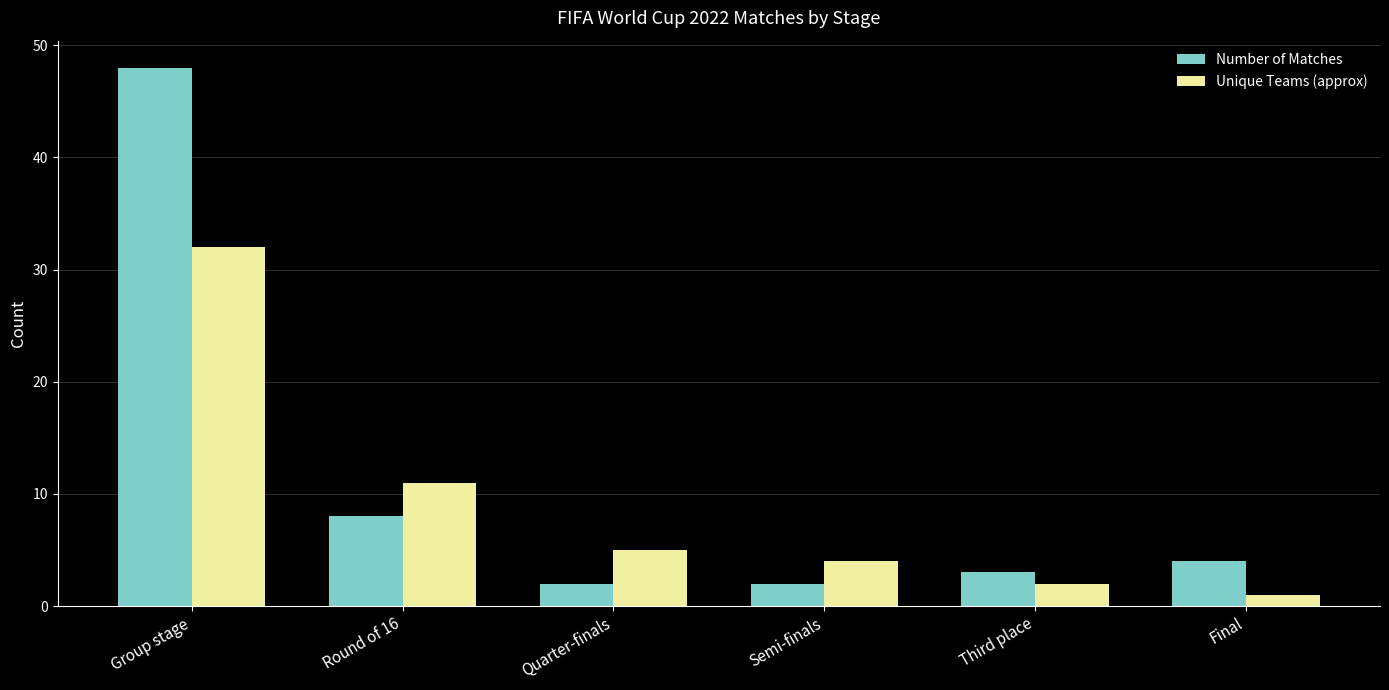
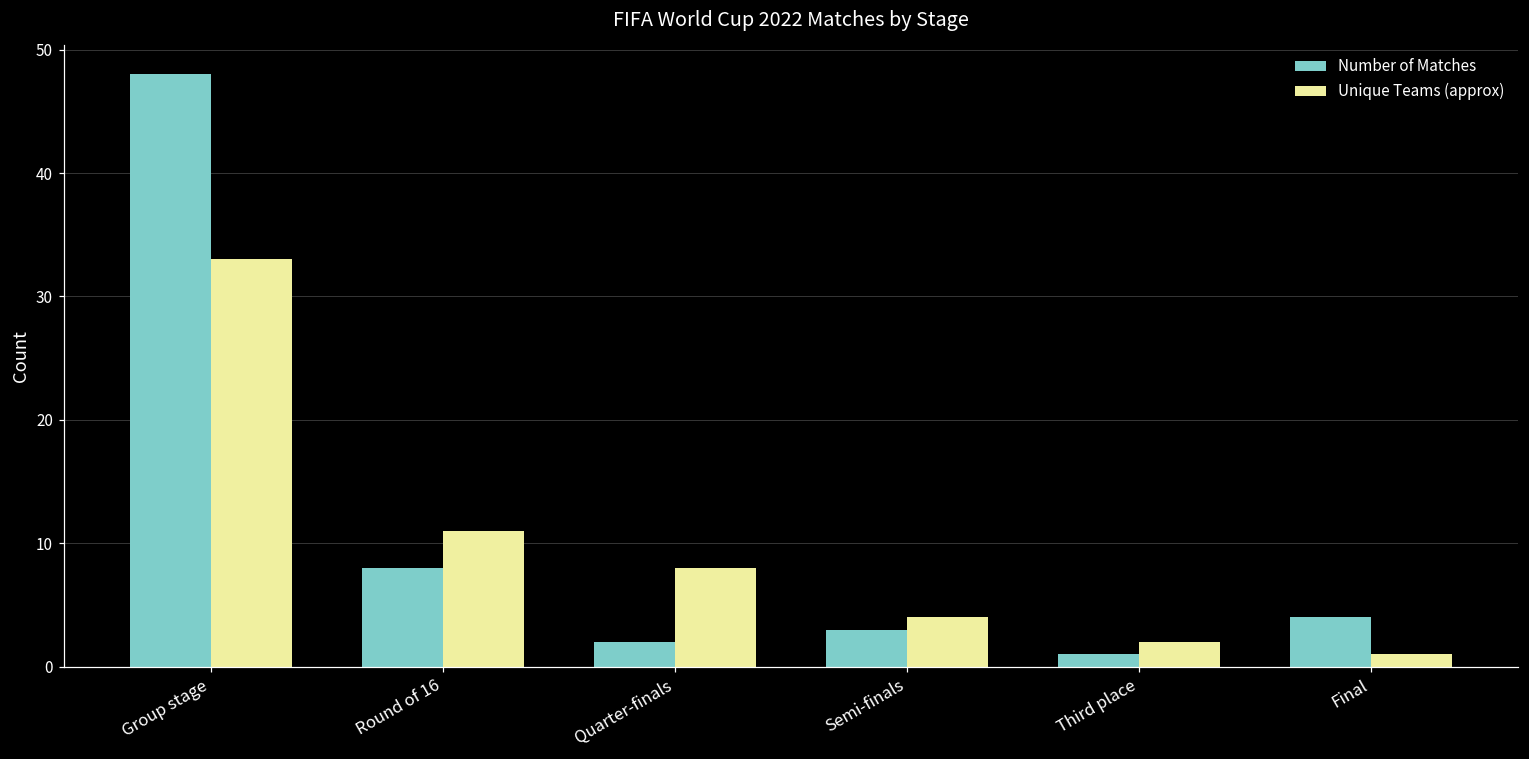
Unique Teams (approx), Group stage: 32 -> 33
Unique Teams (approx), Quarter-finals: 5 -> 8
Number of Matches, Semi-finals: 2 -> 3
Number of Matches, Third place: 3 -> 1
